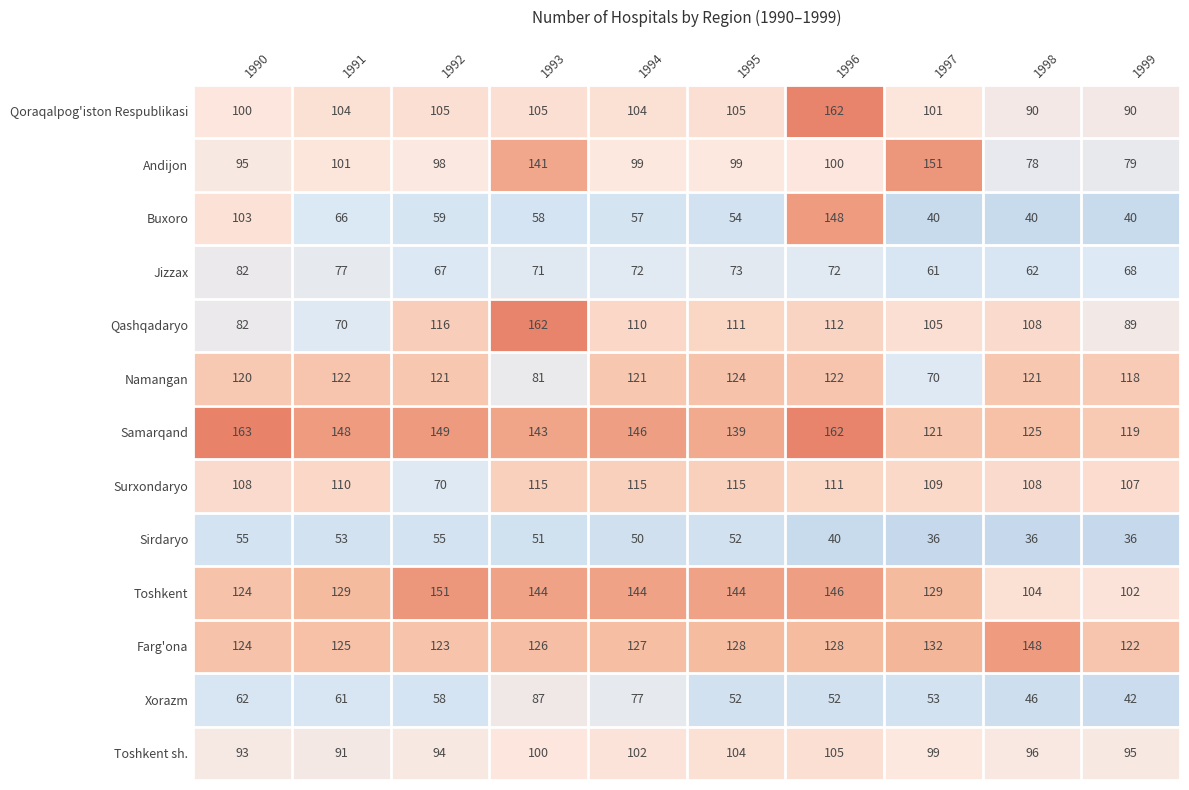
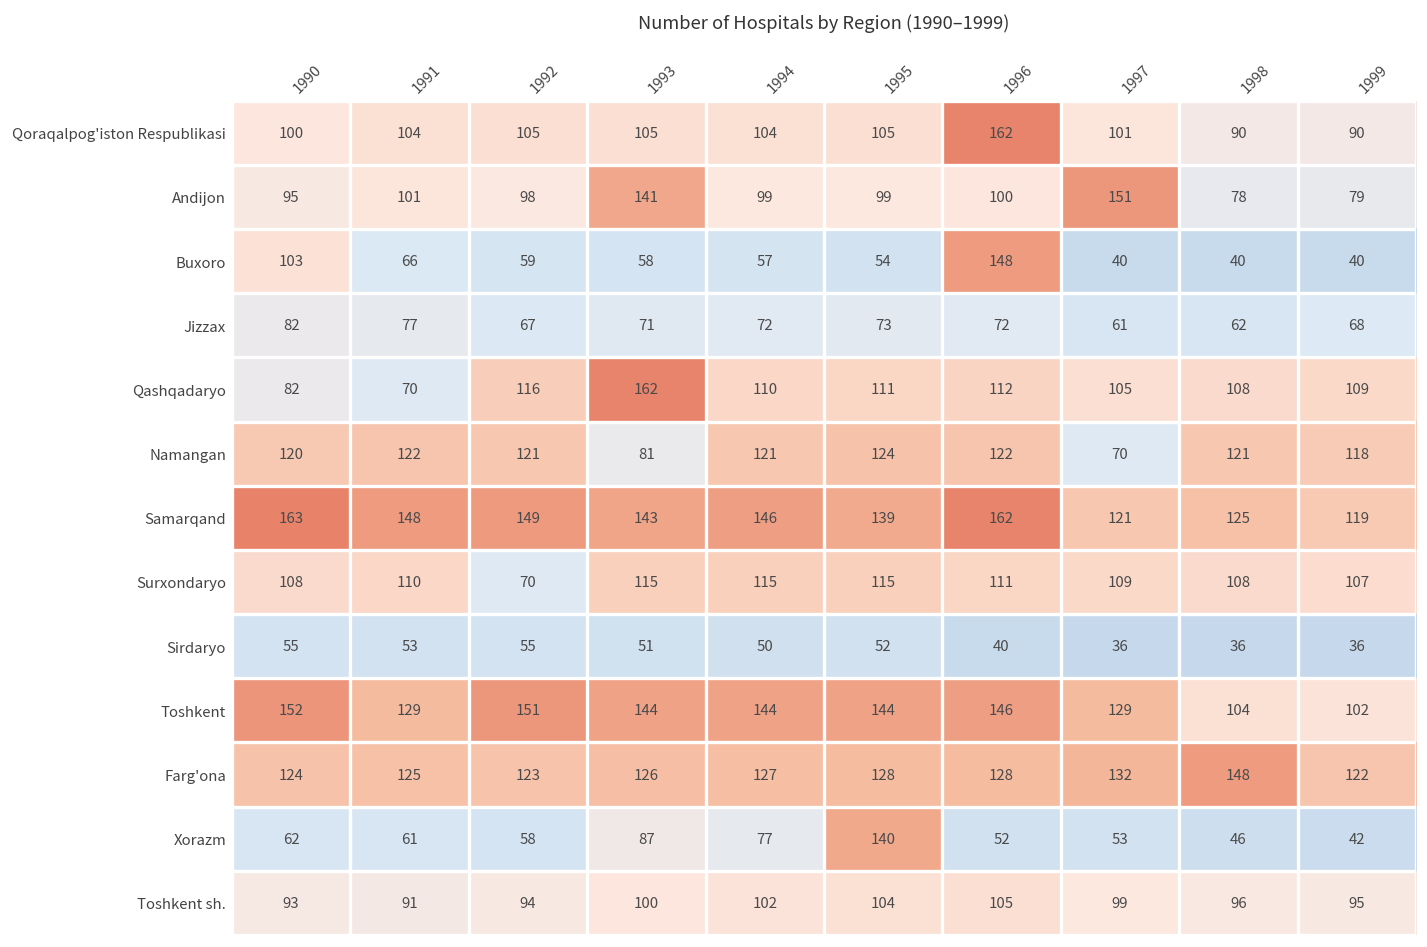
Qashqadaryo, 1999: 89 -> 109
Toshkent, 1990: 124 -> 152
Xorazm, 1995: 52 -> 140
